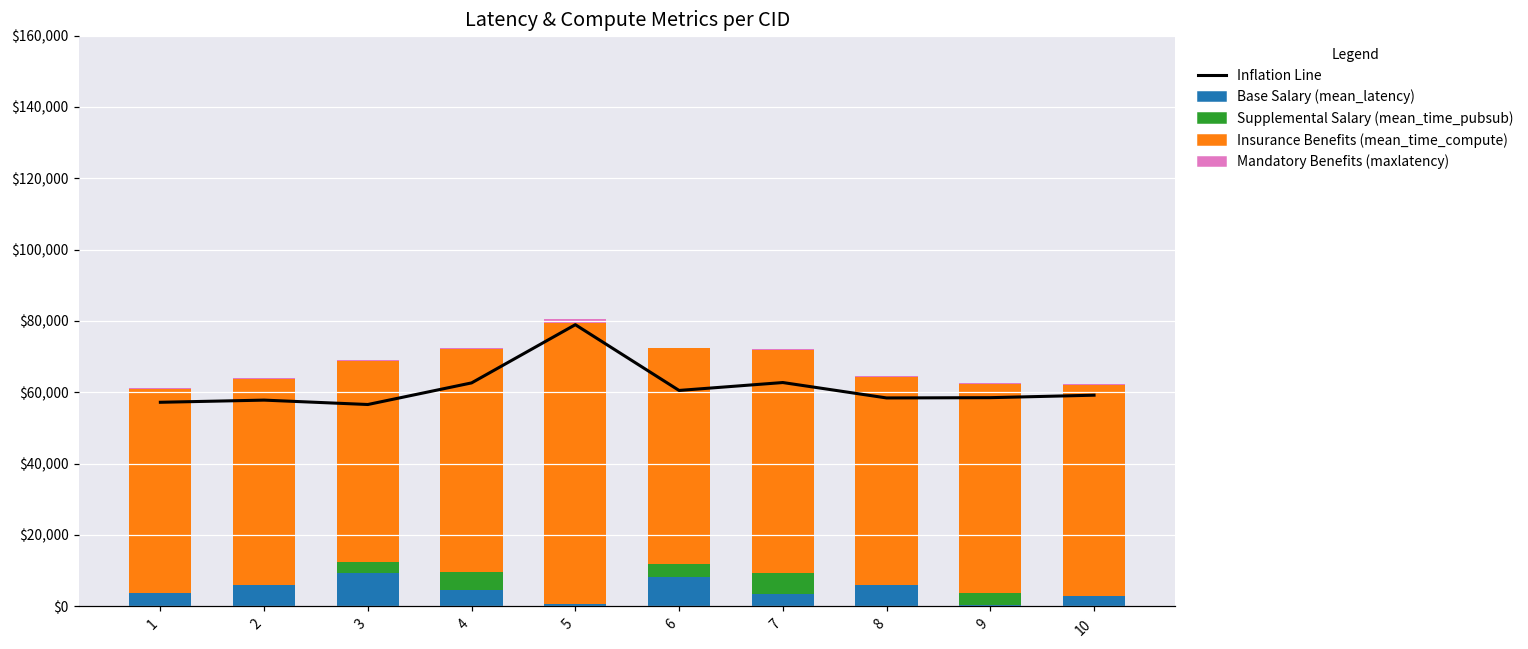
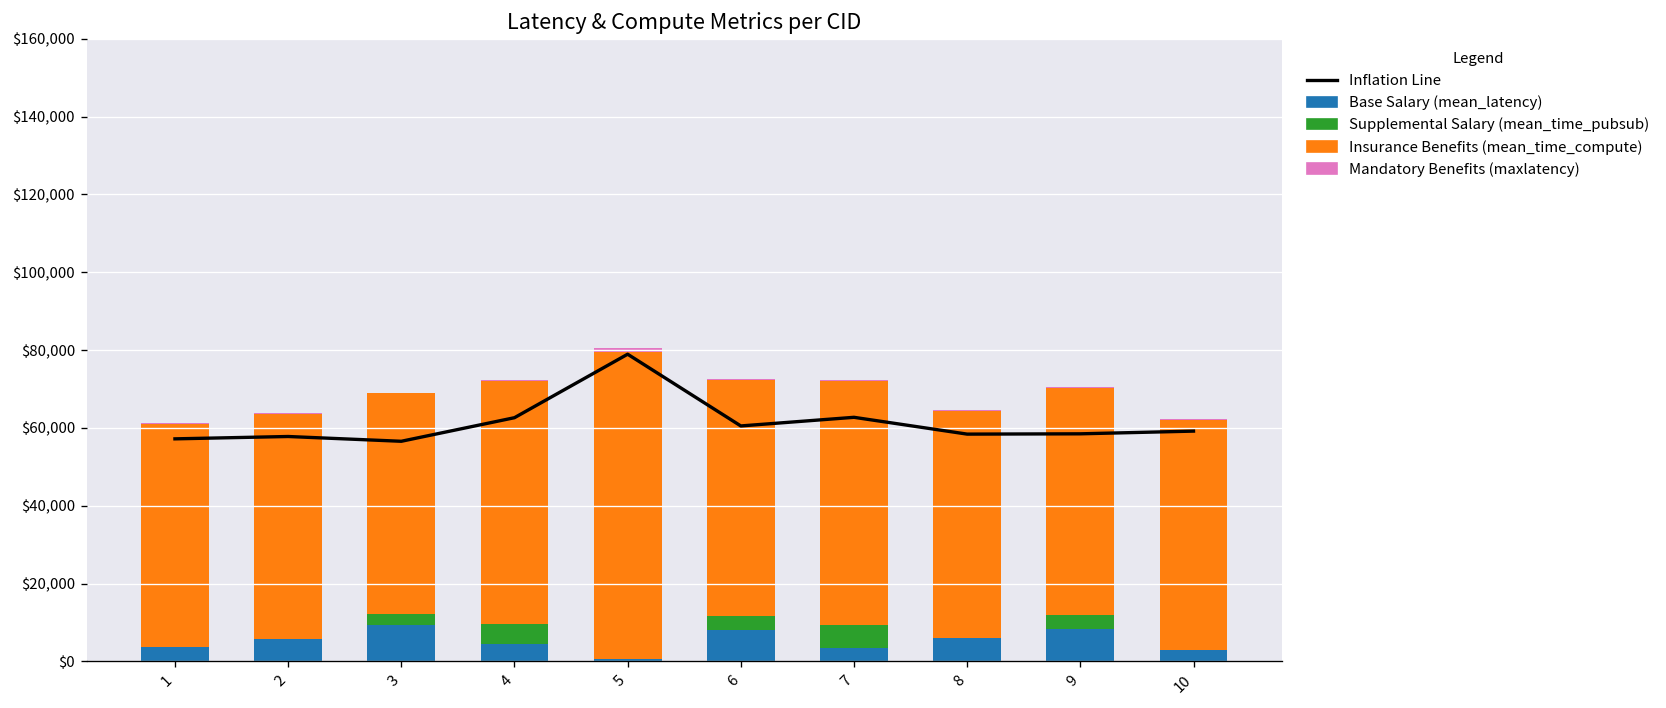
Base Salary (mean_latency), 9: $0 -> $8,000
